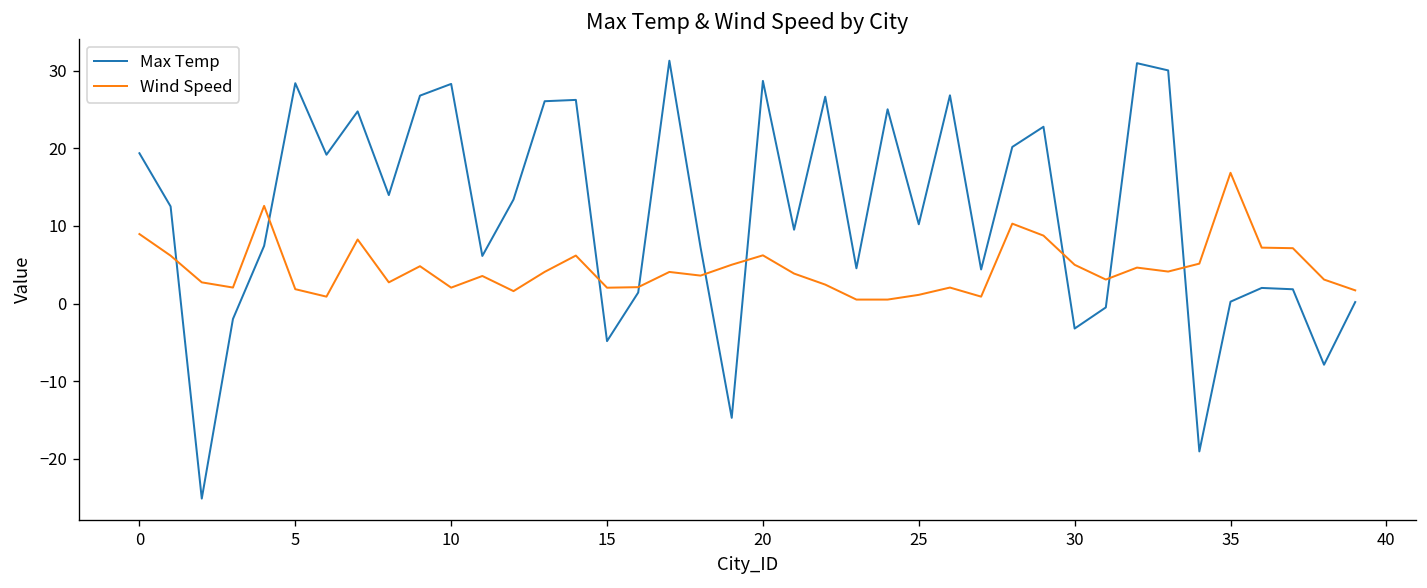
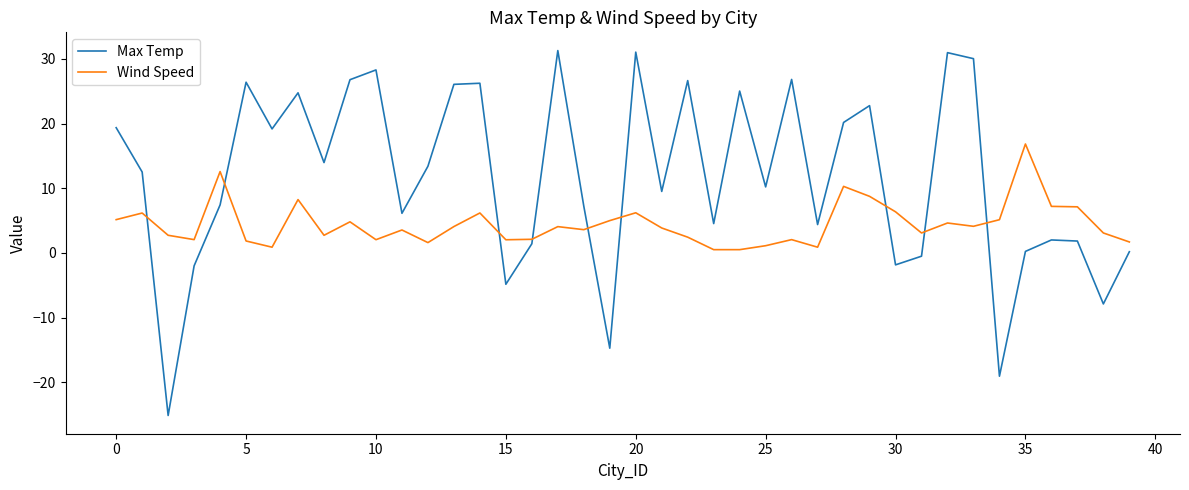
Wind Speed, 0: 9 -> 5
Max Temp, 5: 28 -> 26
Max Temp, 20: 29 -> 31
Max Temp, 30: -3 -> -2
Wind Speed, 30: 5 -> 6
